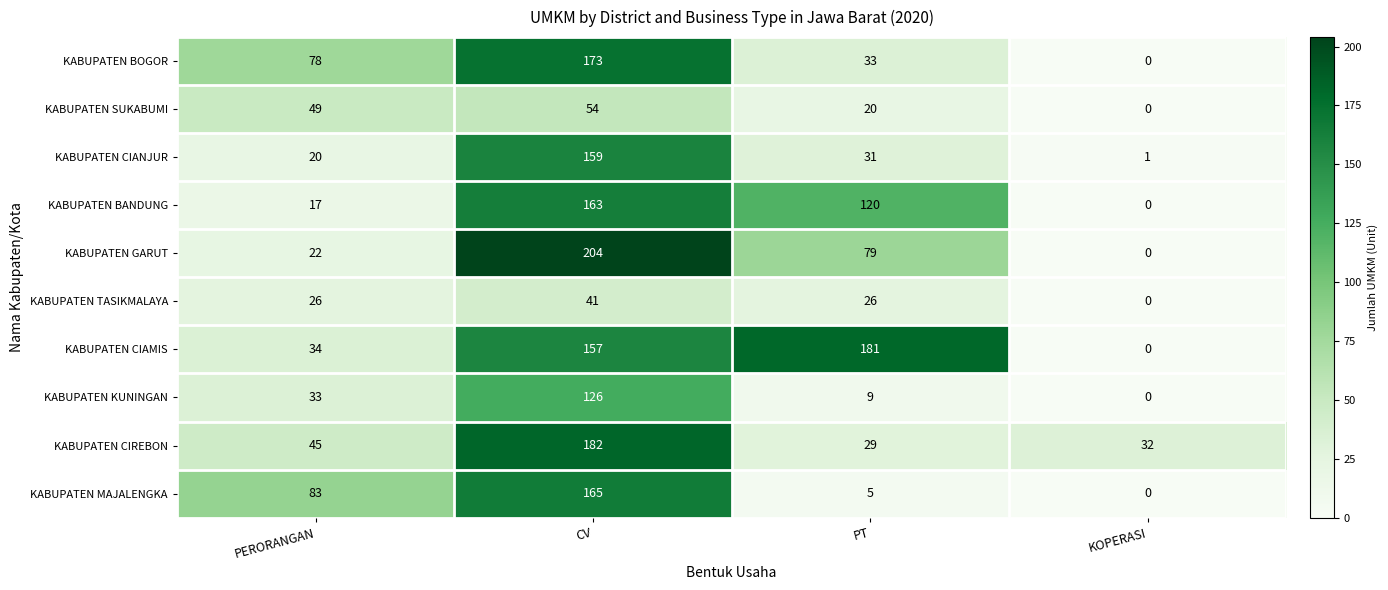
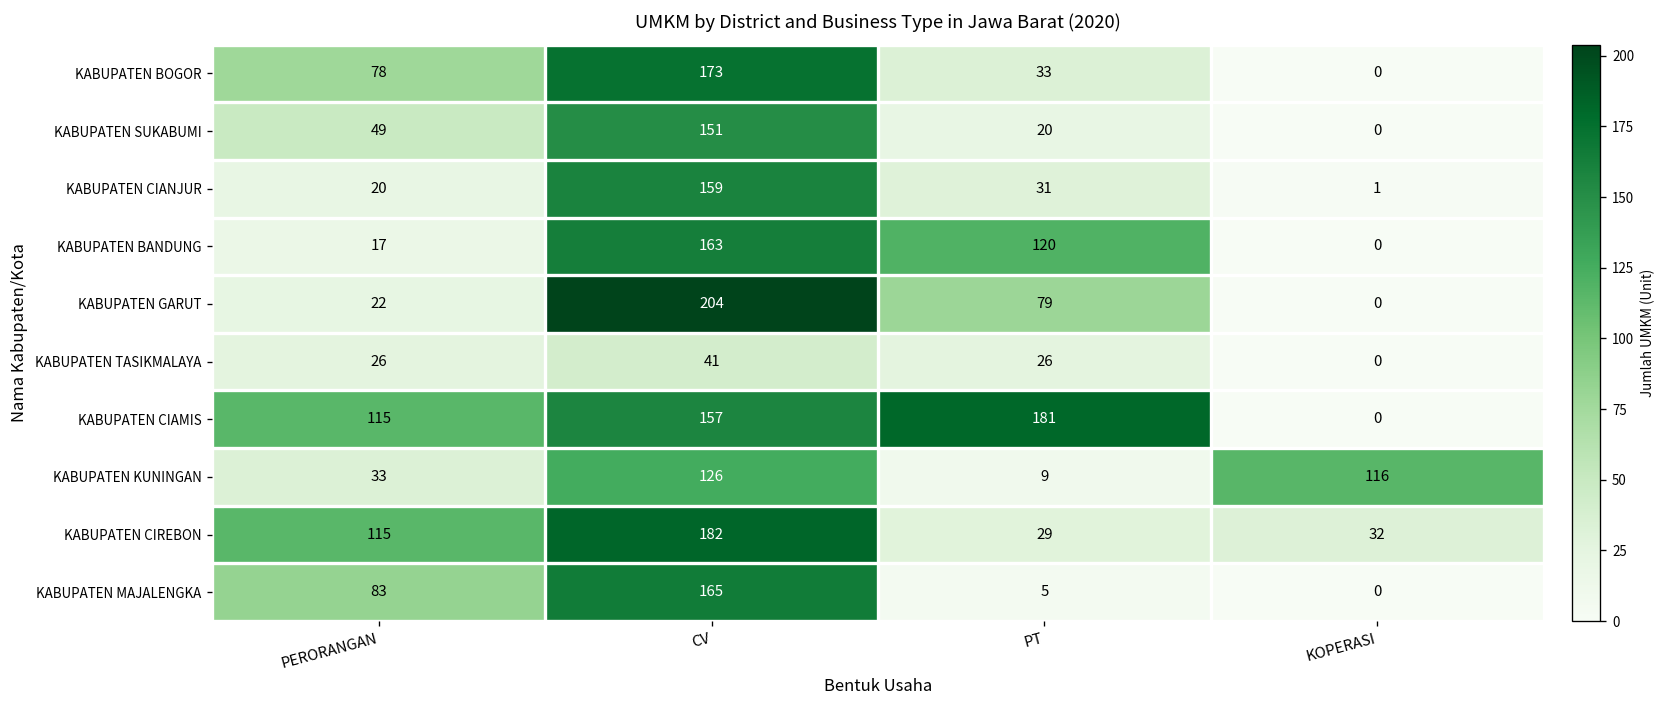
KABUPATEN SUKABUMI, CV: 54 -> 151
KABUPATEN CIAMIS, PERORANGAN: 34 -> 115
KABUPATEN KUNINGAN, KOPERASI: 0 -> 116
KABUPATEN CIREBON, PERORANGAN: 45 -> 115
